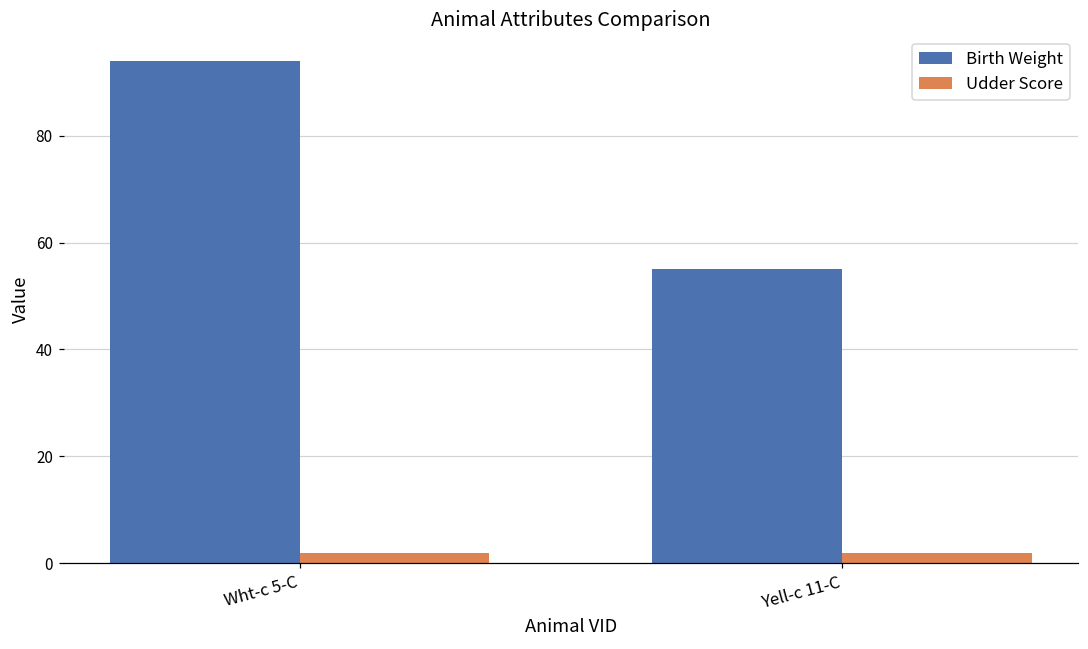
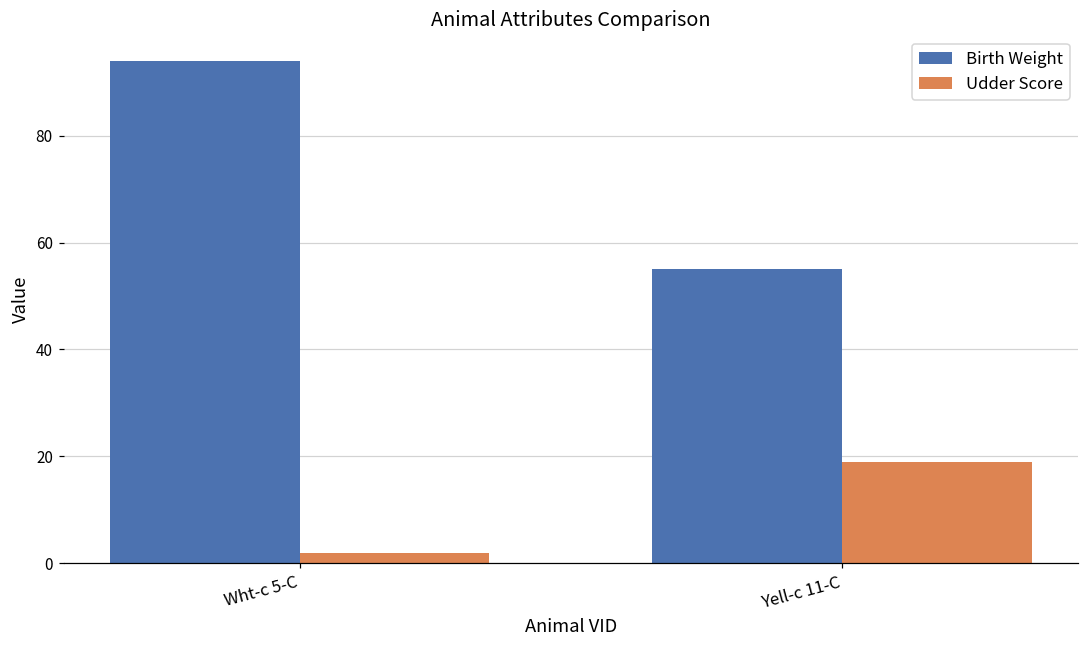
Udder Score, Yell-c 11-C: 2 -> 19
